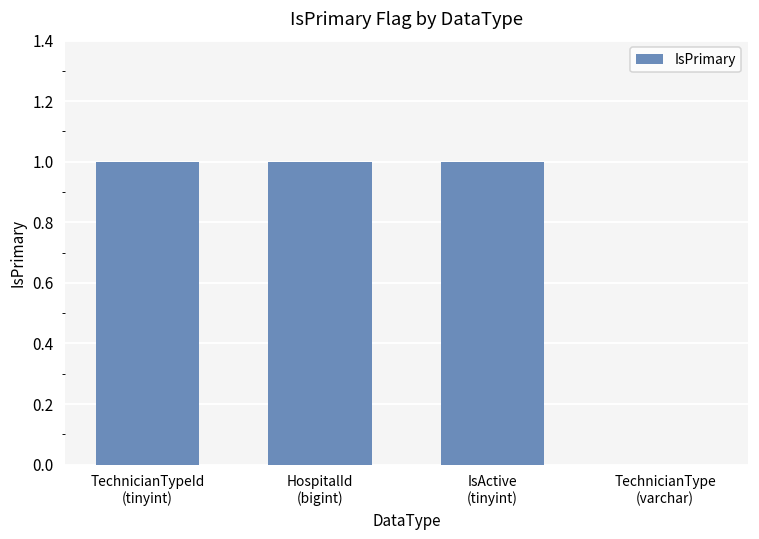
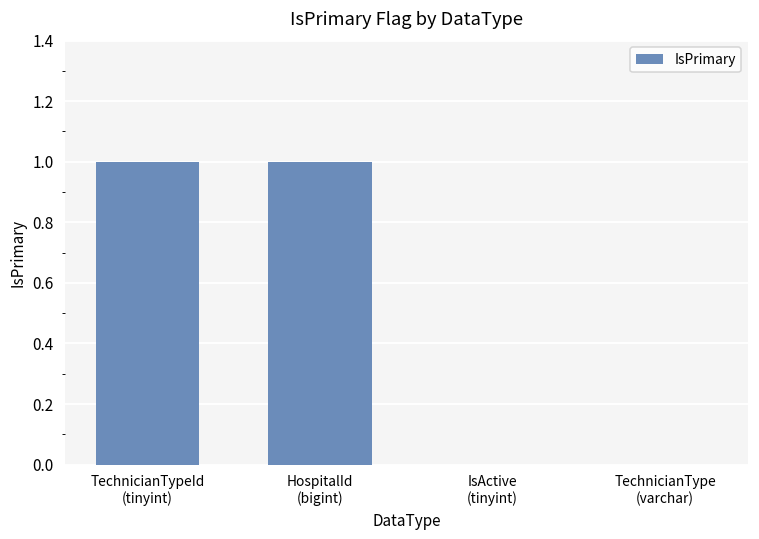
IsActive (tinyint): 1 -> 0
